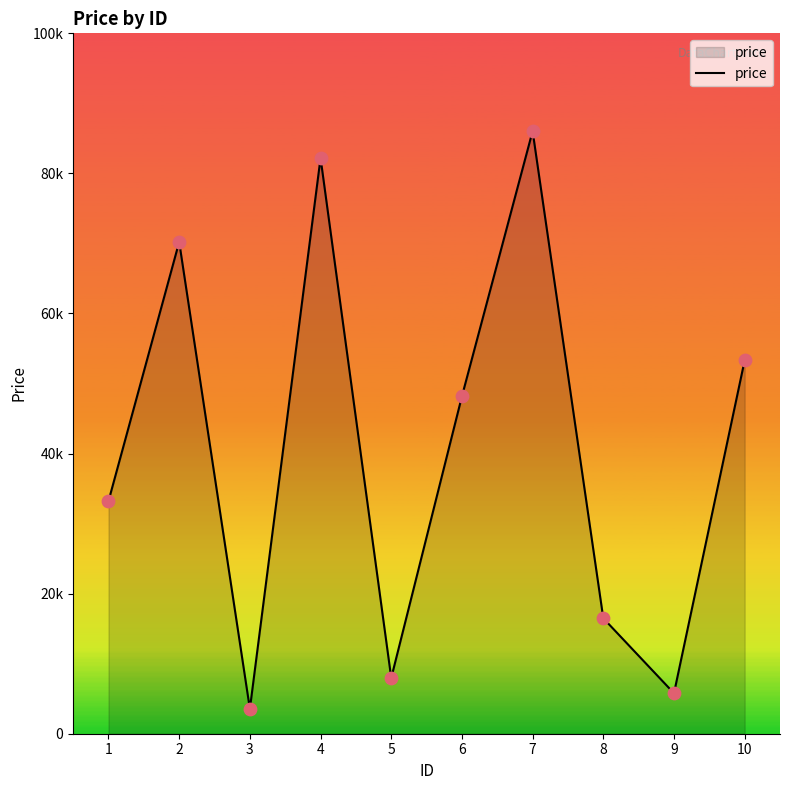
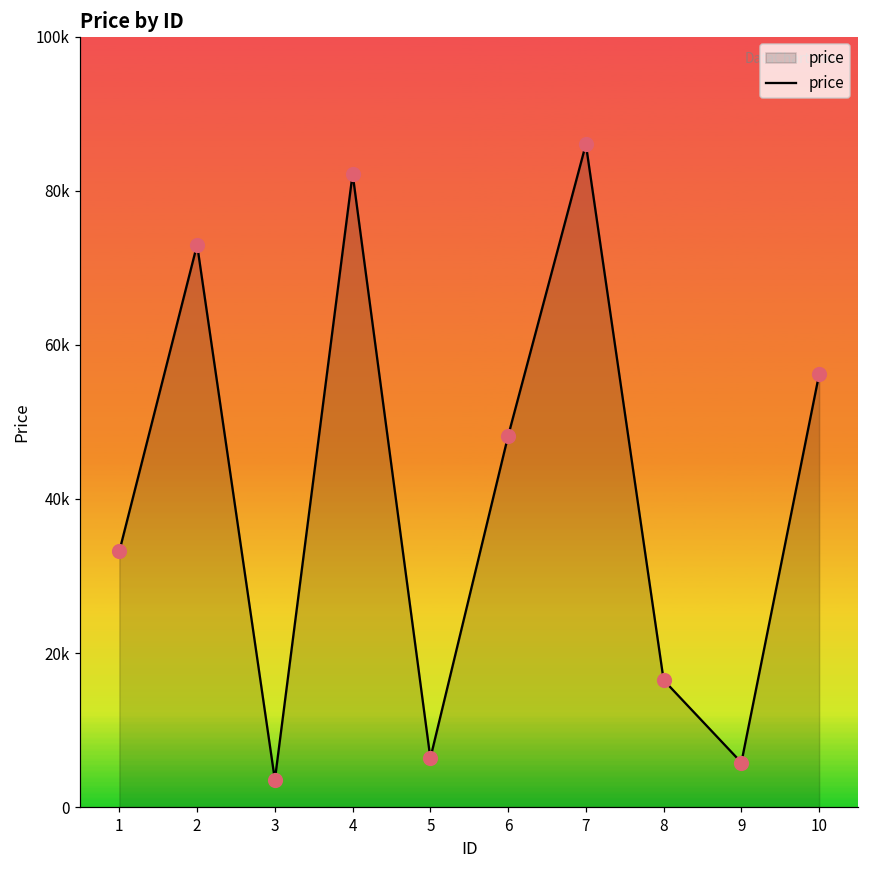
2: 70000 -> 73000
5: 8000 -> 6000
10: 53000 -> 56000
